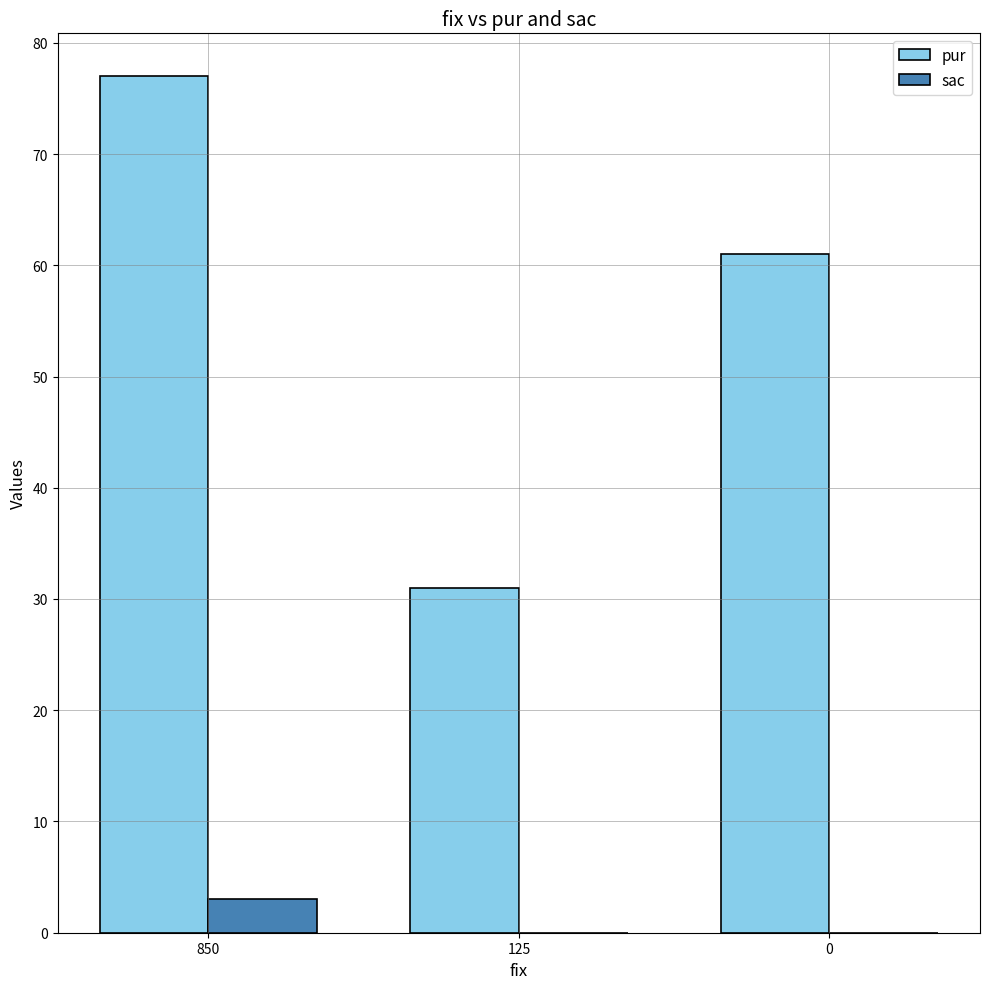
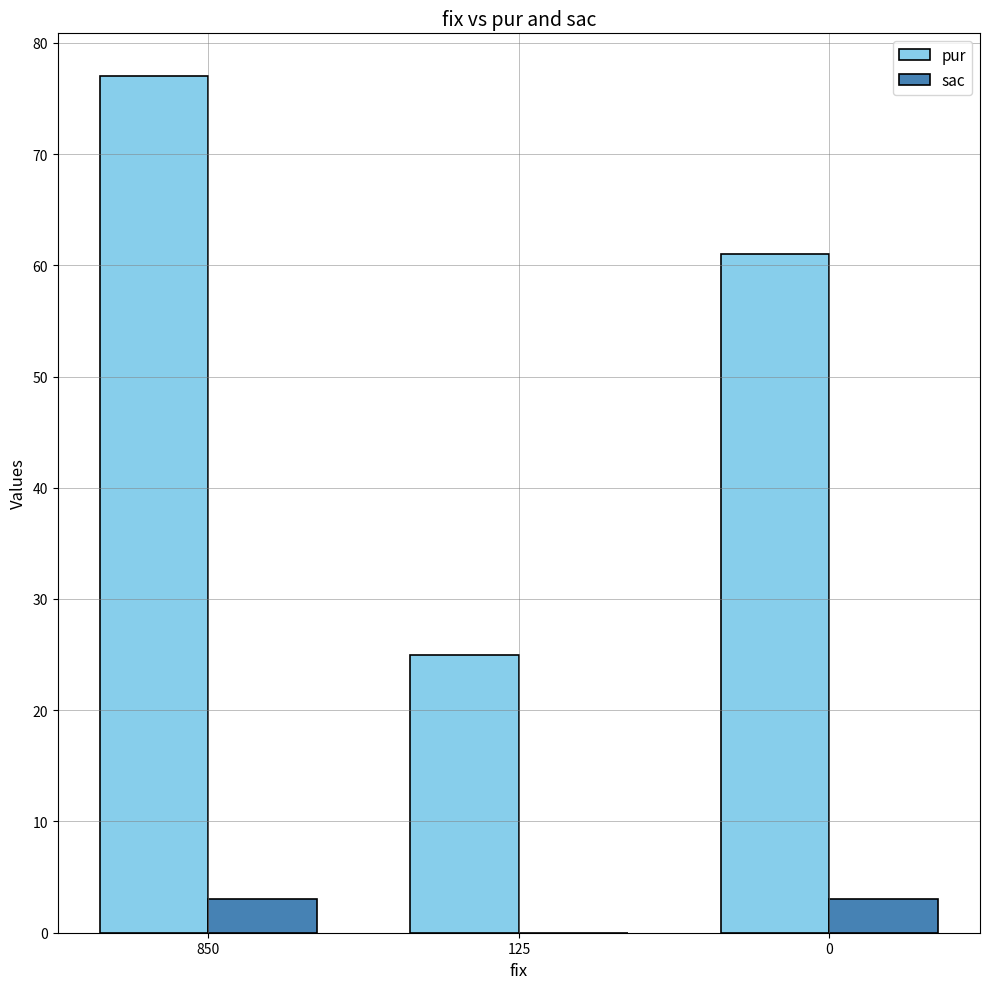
pur, 125: 31 -> 25
sac, 0: 0 -> 3
